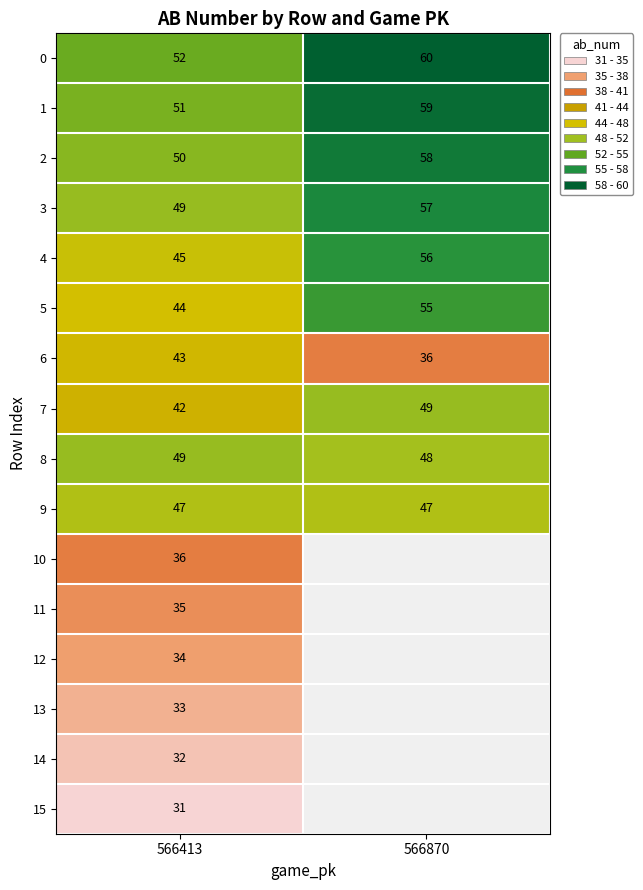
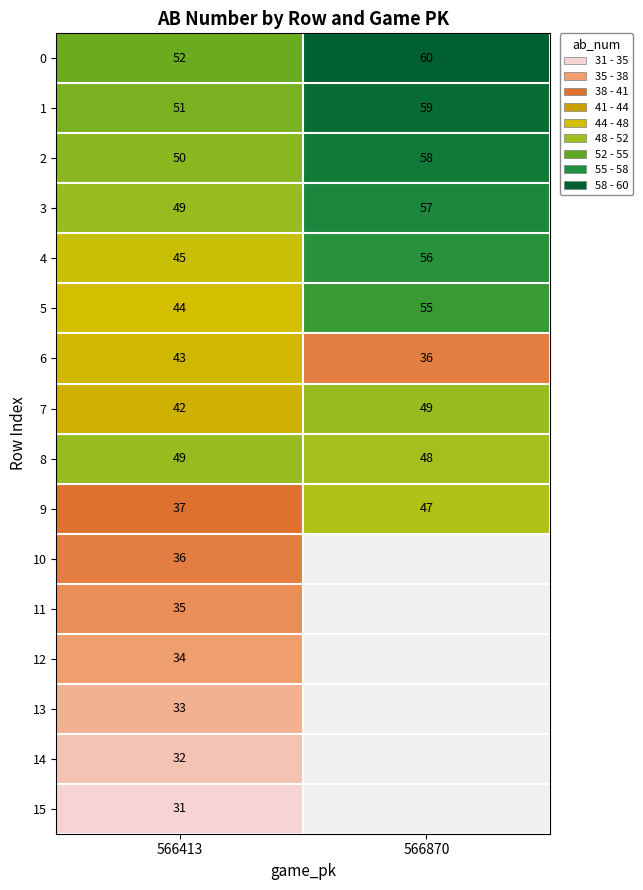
9, 566413: 47 -> 37
